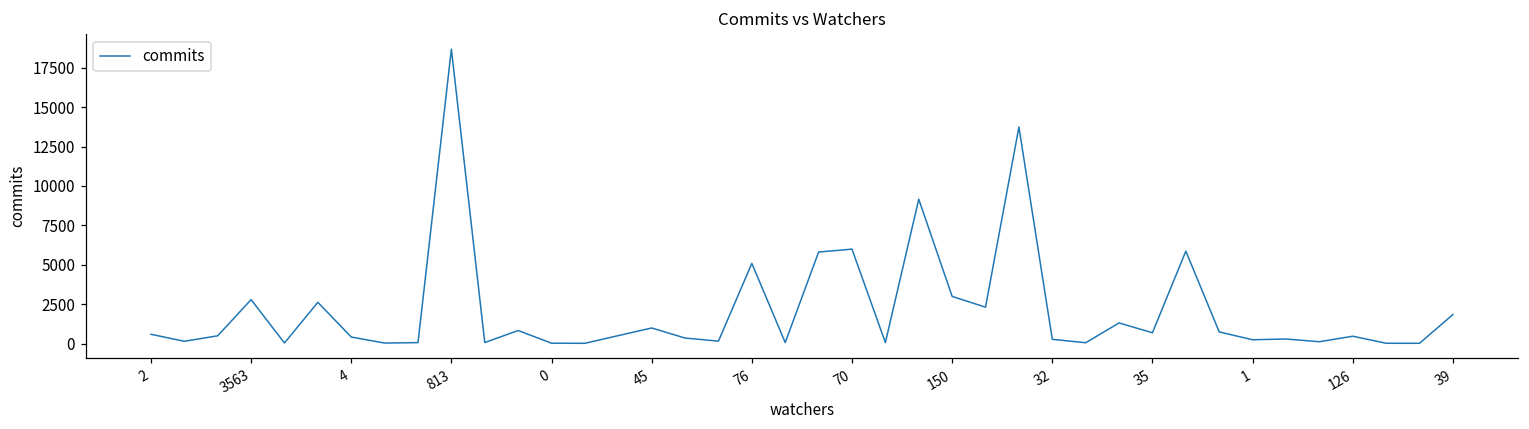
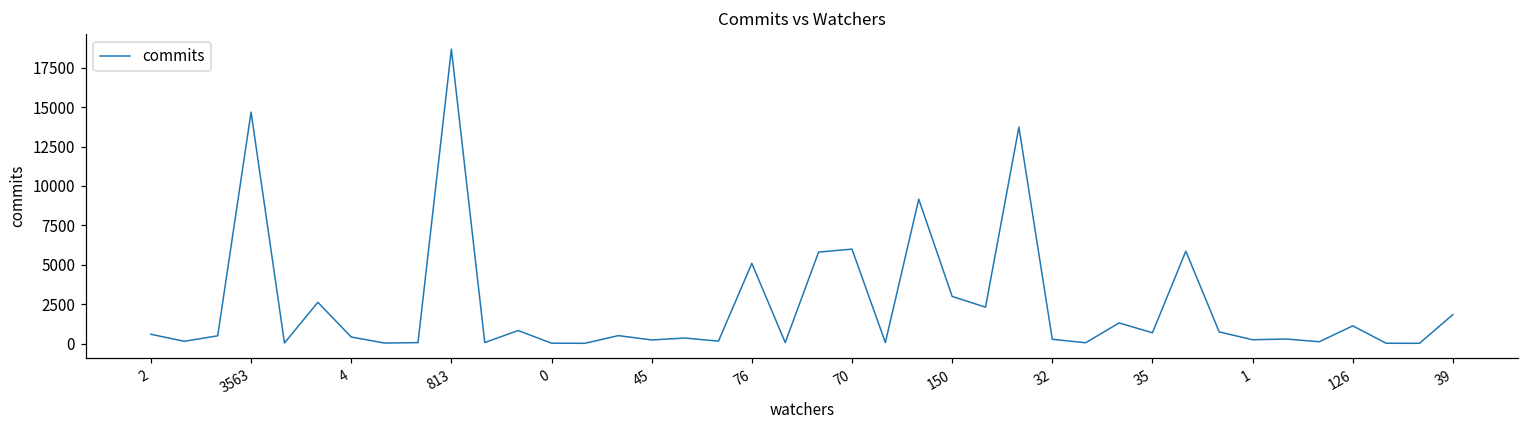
3563: 2800 -> 14700
45: 1000 -> 200
126: 500 -> 1100
